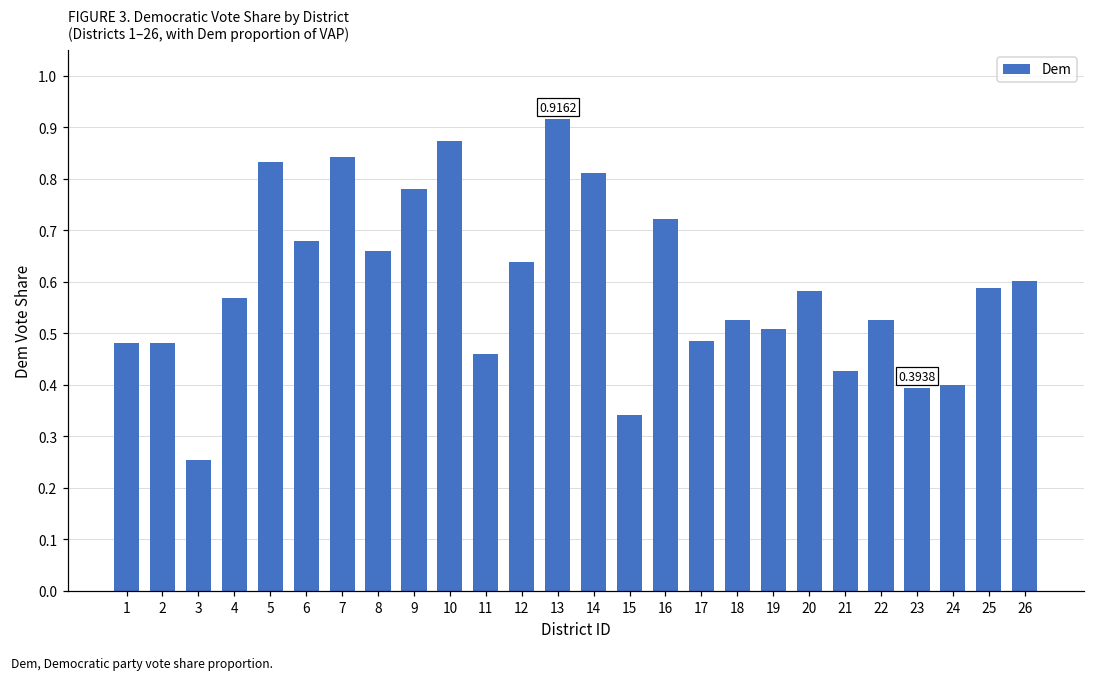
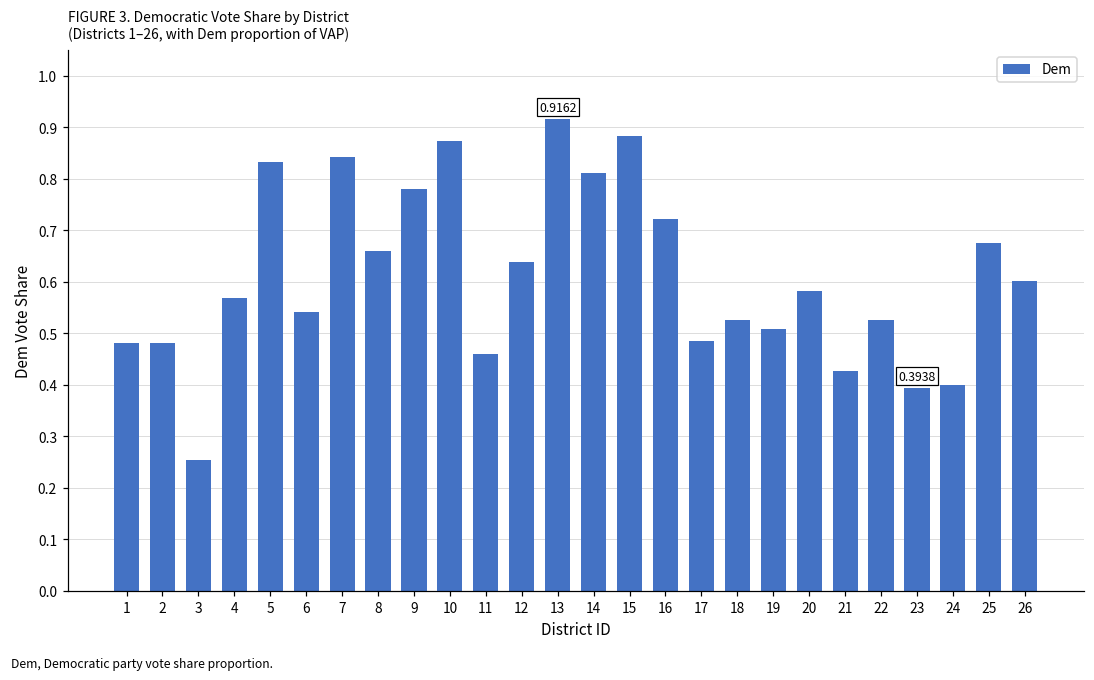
6: 0.68 -> 0.54
15: 0.34 -> 0.88
25: 0.59 -> 0.67
